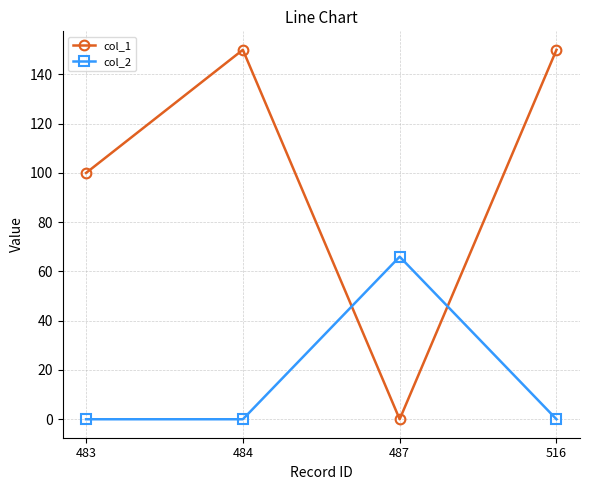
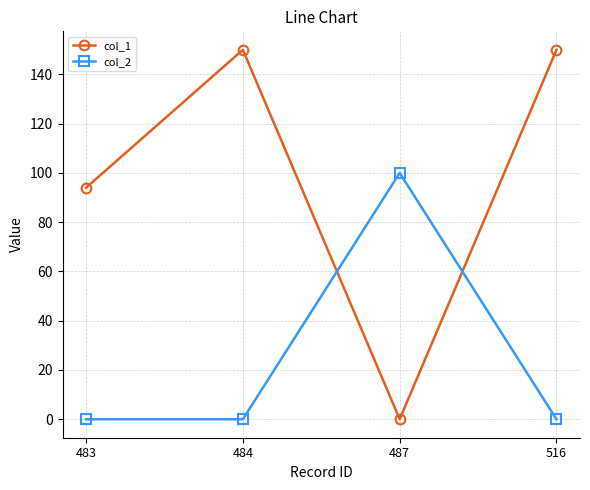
col_1, 483: 100 -> 94
col_2, 487: 66 -> 100
